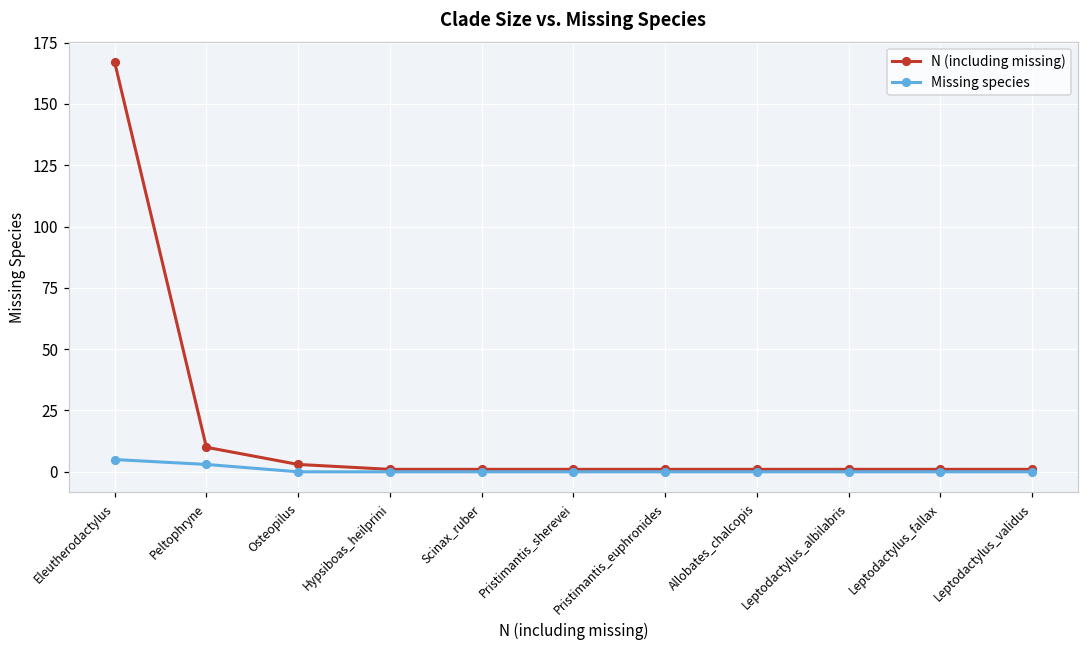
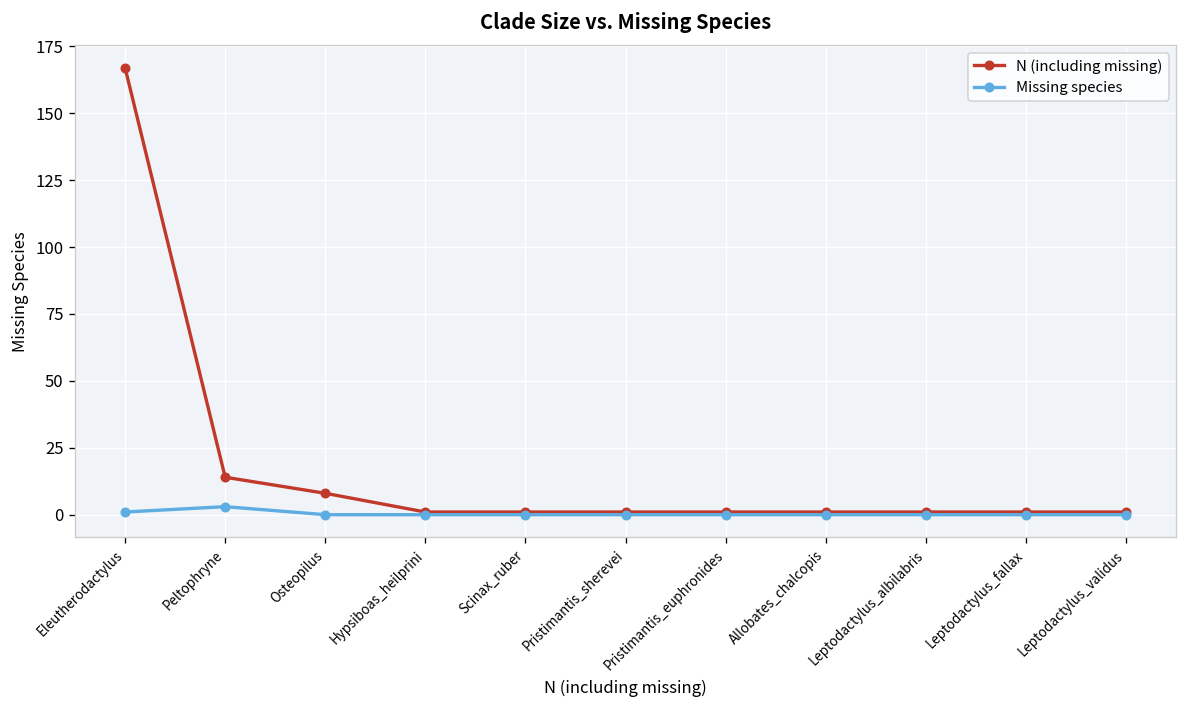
Missing species, Eleutherodactylus: 5 -> 1
N (including missing), Peltophryne: 10 -> 14
N (including missing), Osteopilus: 3 -> 8
